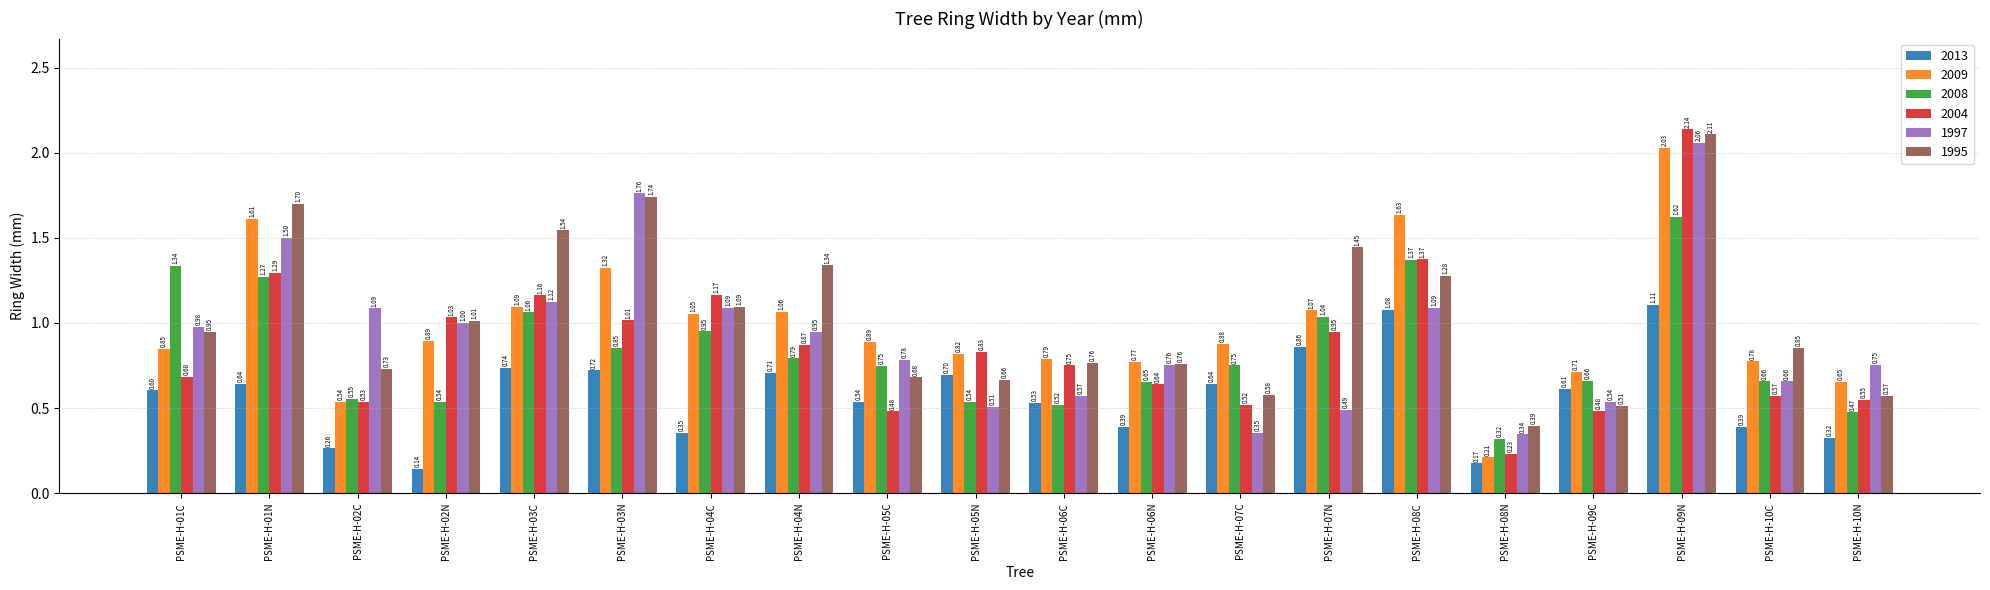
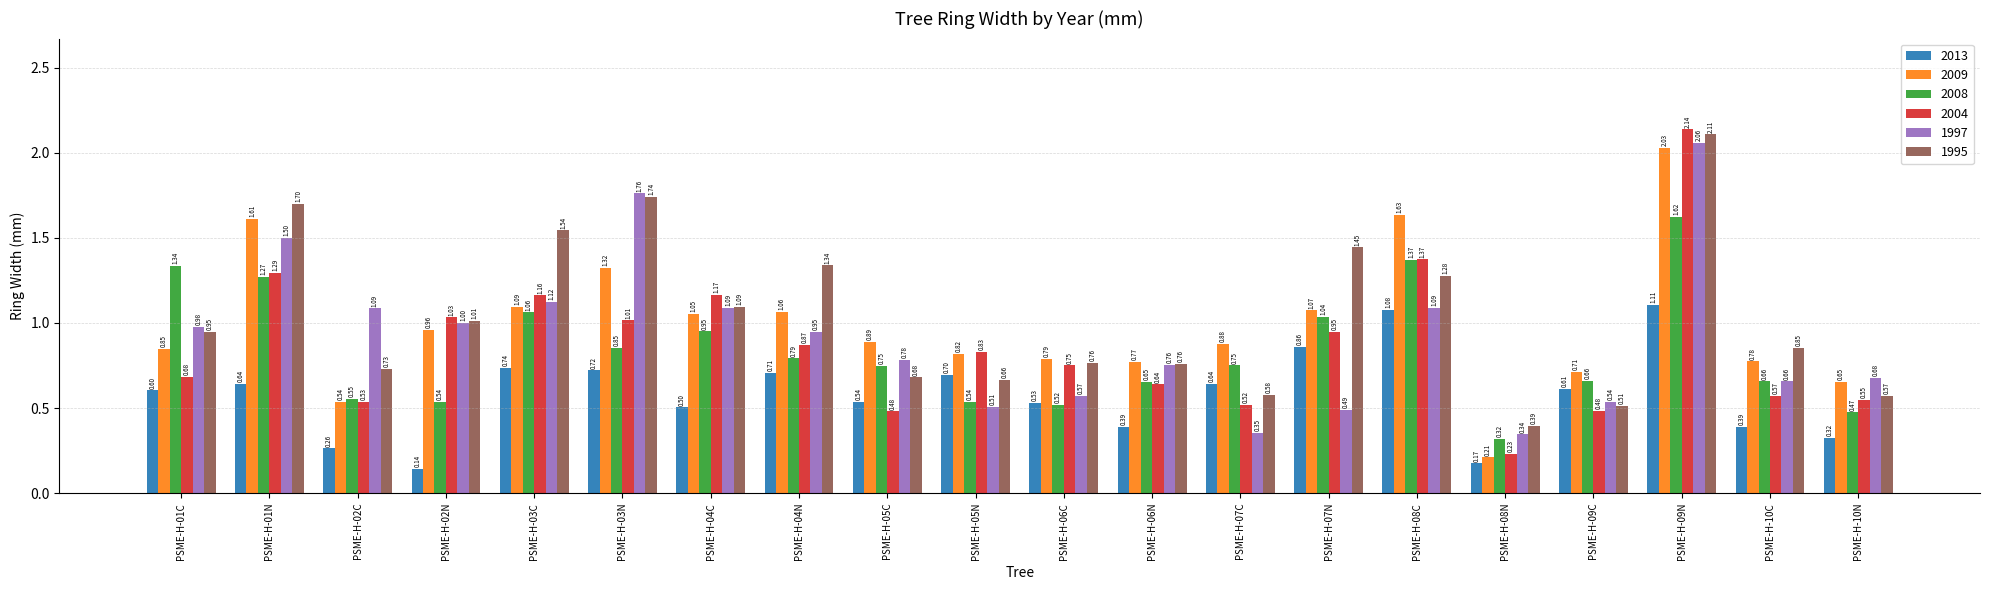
2009, PSME-H-02N: 0.89 -> 0.96
2013, PSME-H-04C: 0.35 -> 0.50
1997, PSME-H-10N: 0.75 -> 0.68
